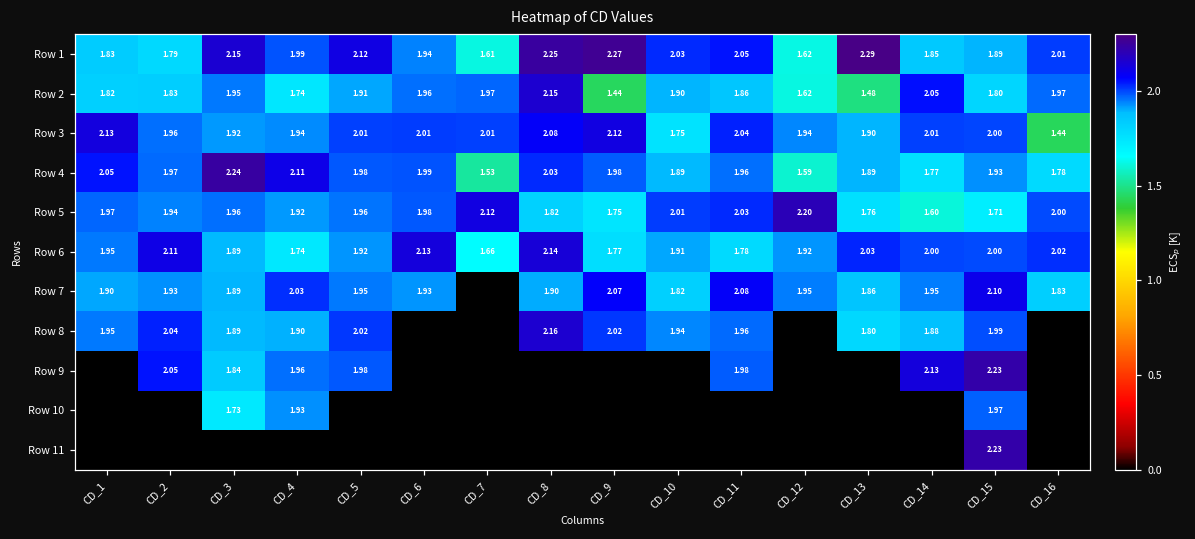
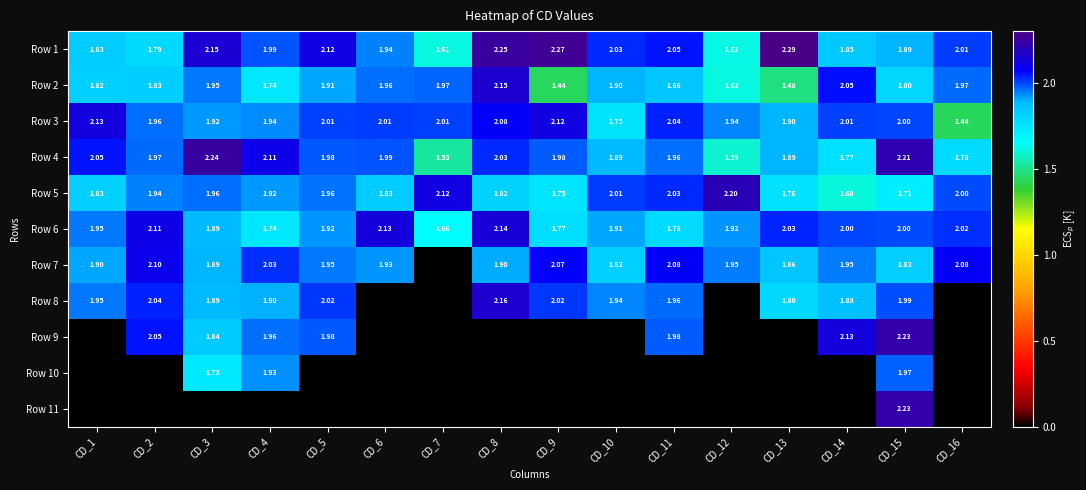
Row 4, CD_15: 1.93 -> 2.21
Row 5, CD_1: 1.97 -> 1.83
Row 5, CD_6: 1.98 -> 1.83
Row 7, CD_2: 1.93 -> 2.10
Row 7, CD_15: 2.10 -> 1.83
Row 7, CD_16: 1.83 -> 2.08
